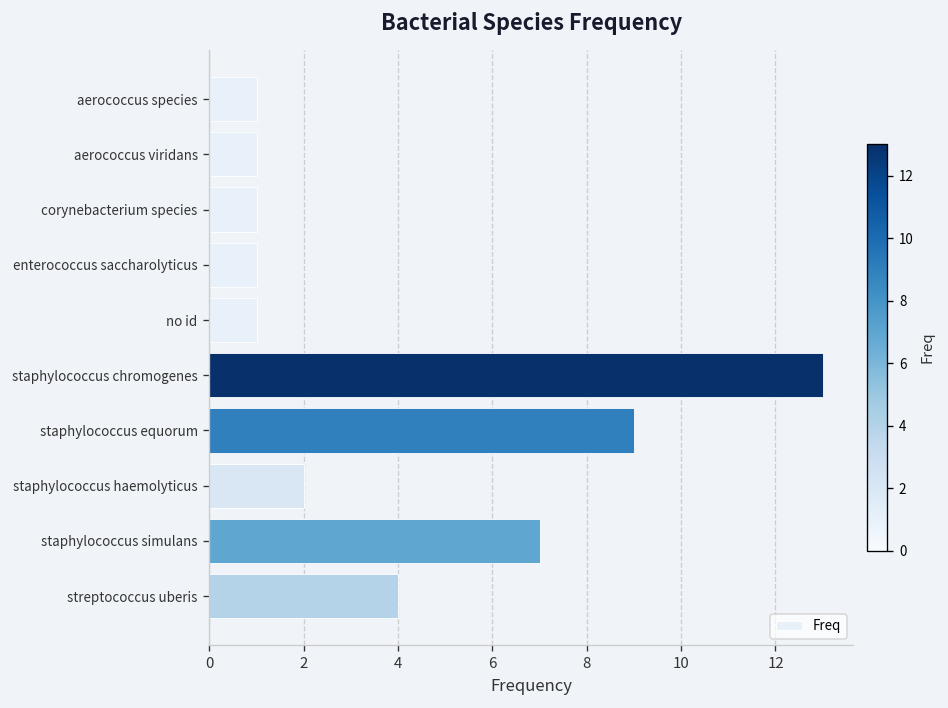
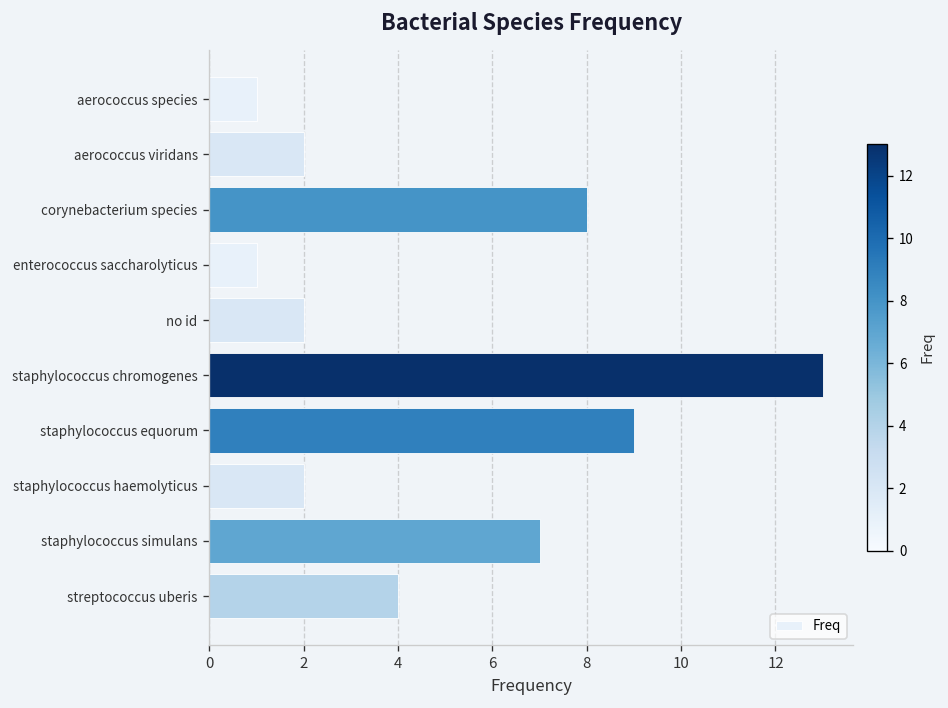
aerococcus viridans: 1 -> 2
corynebacterium species: 1 -> 8
no id: 1 -> 2
